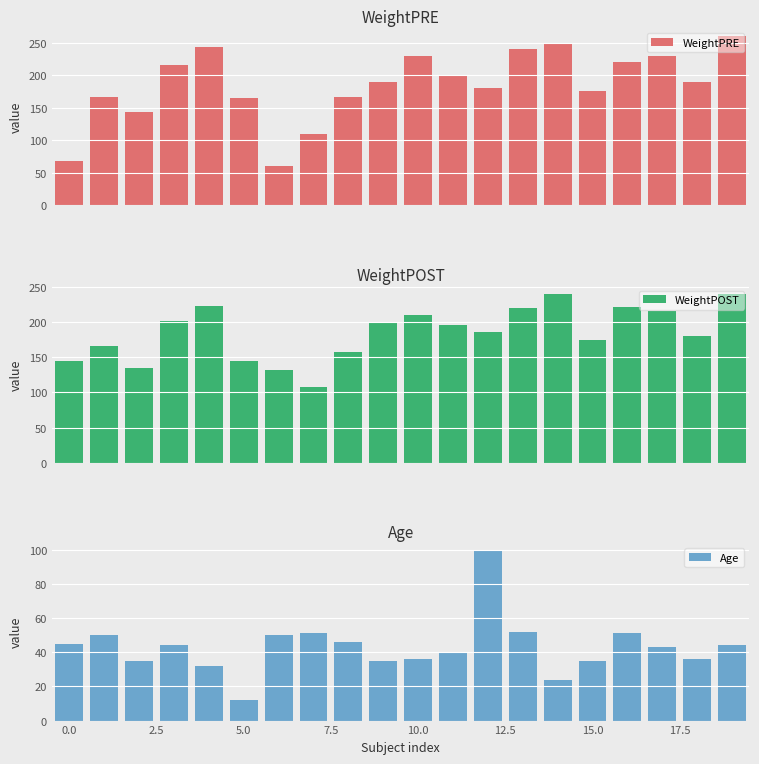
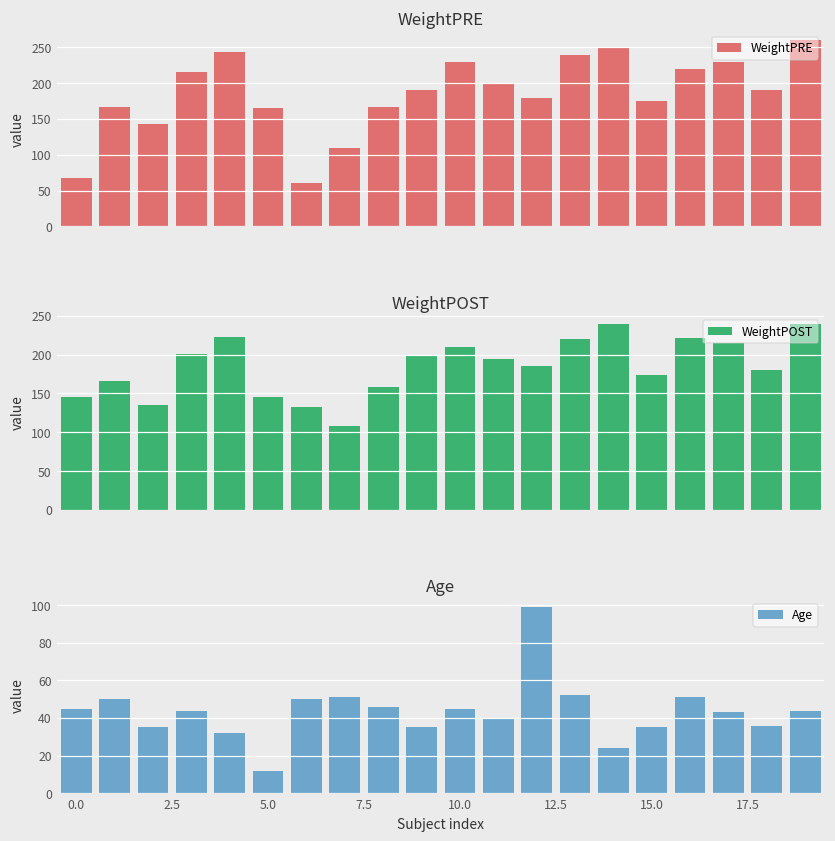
Age, 10.0: 36 -> 45
